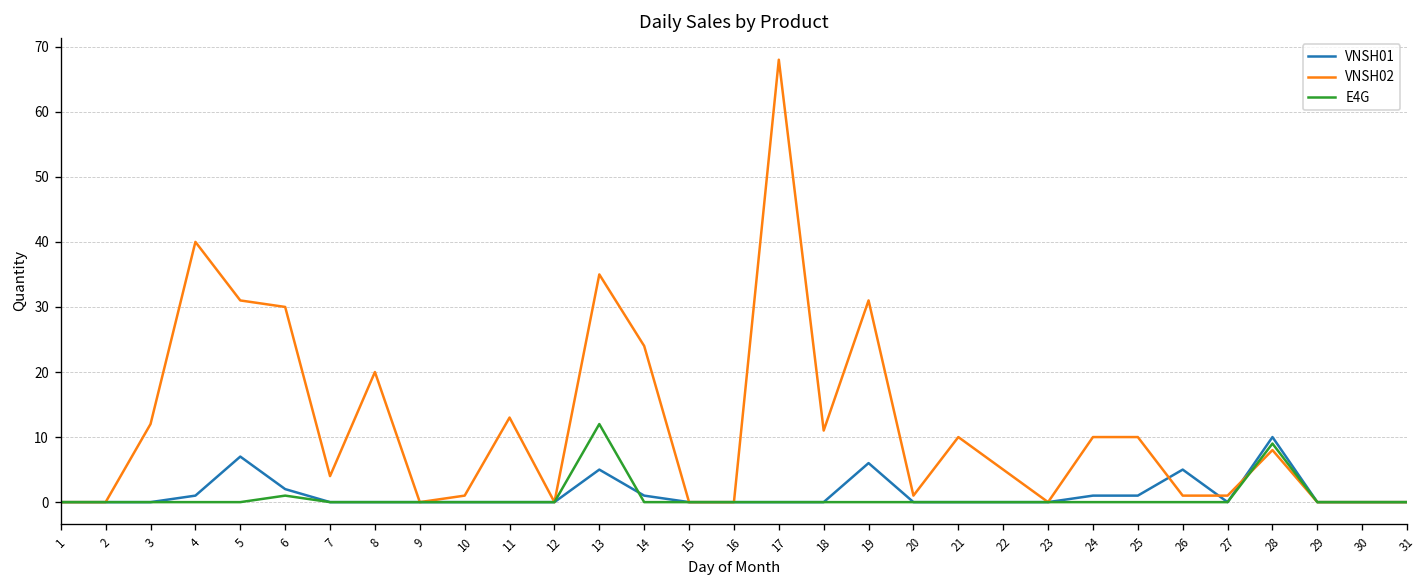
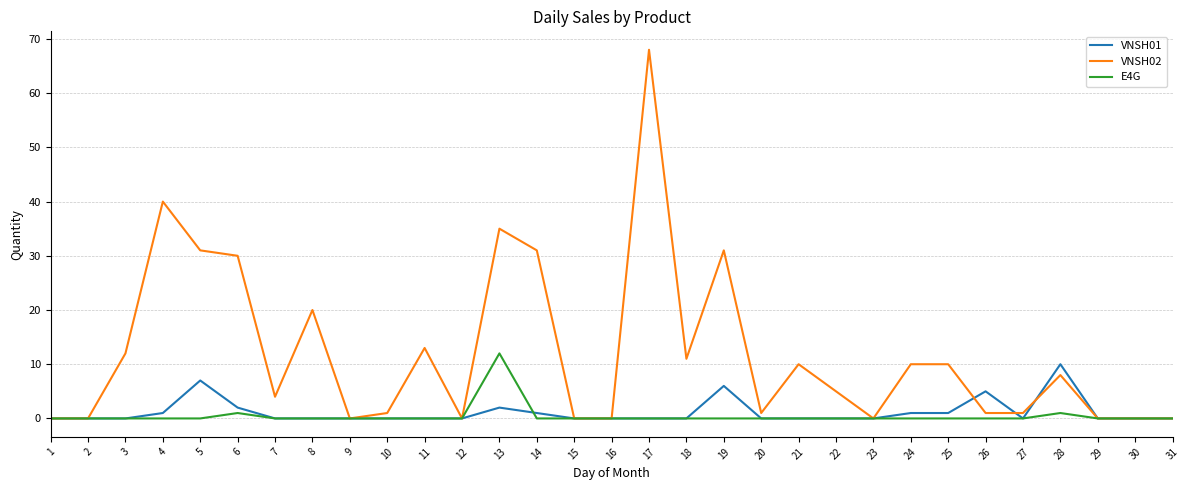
VNSH01, 13: 5 -> 2
VNSH02, 14: 24 -> 31
E4G, 28: 9 -> 1
